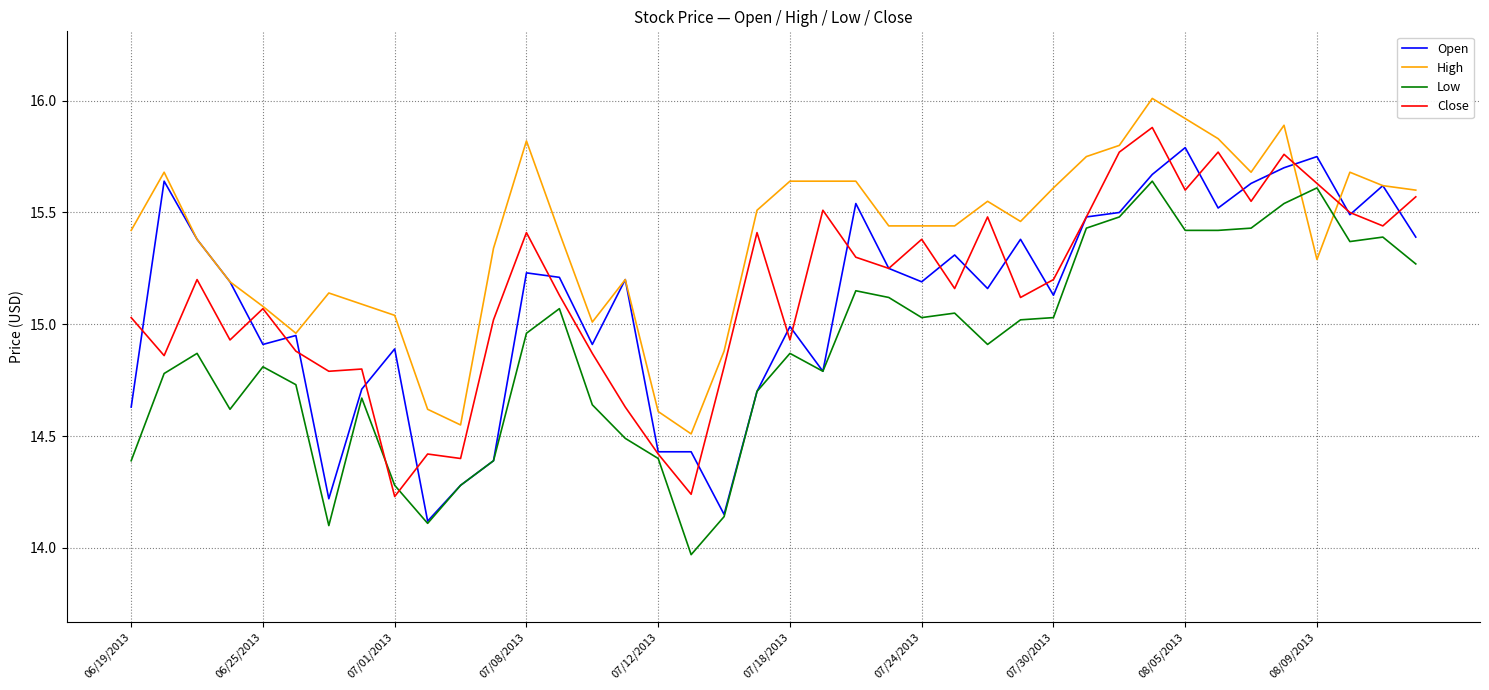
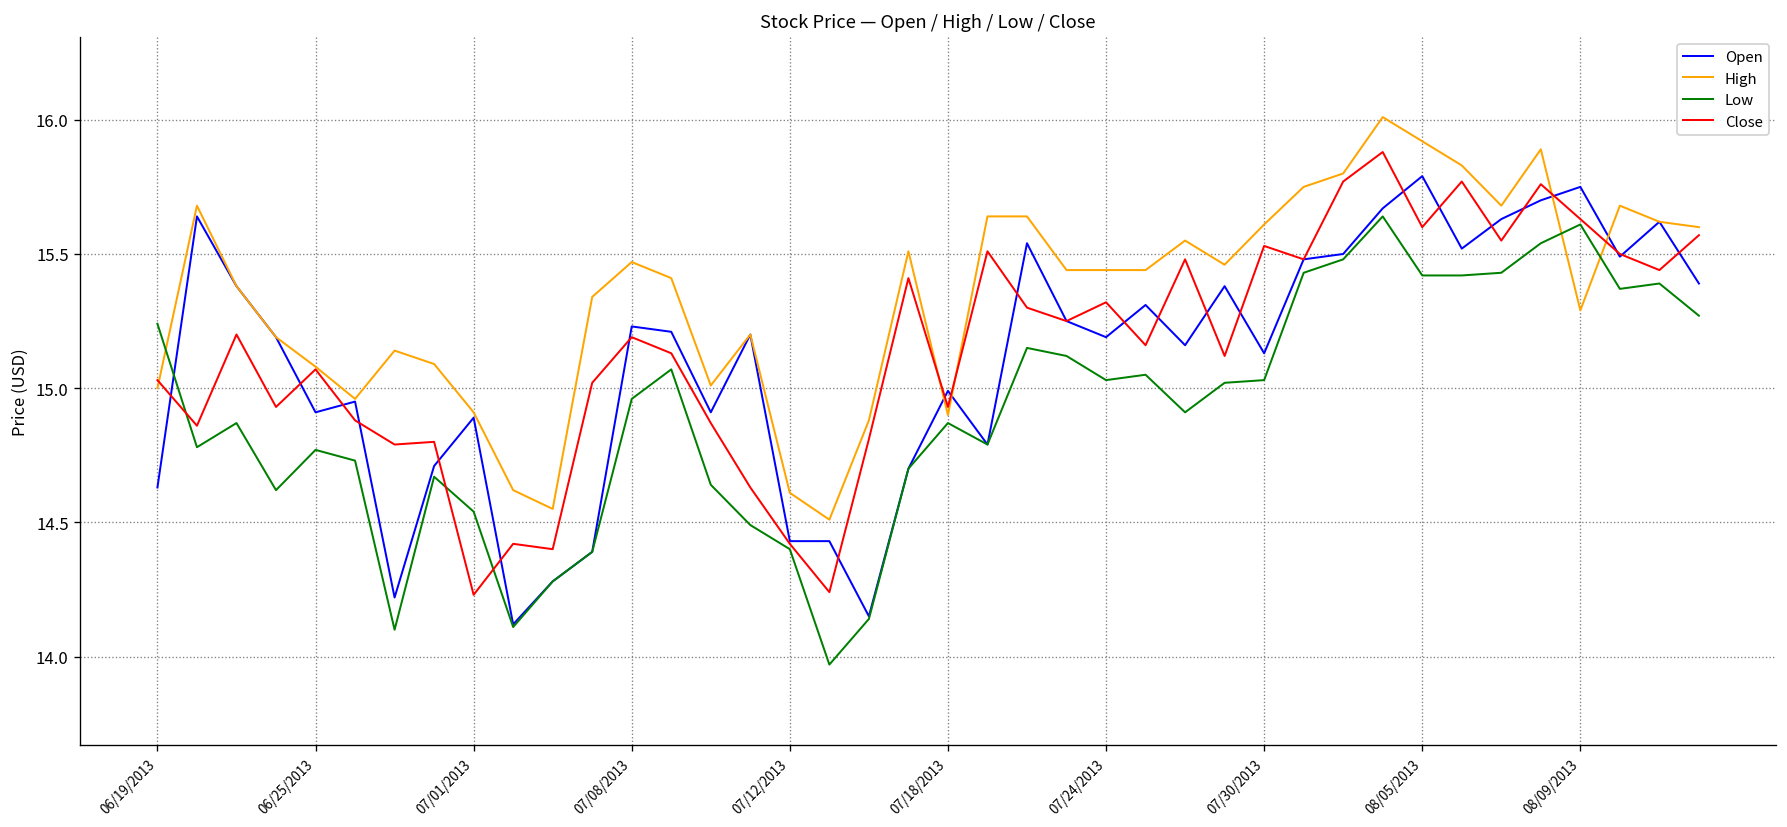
High, 06/19/2013: 15.42 -> 15.00
Low, 06/19/2013: 14.39 -> 15.24
Low, 06/25/2013: 14.81 -> 14.77
High, 07/01/2013: 15.04 -> 14.91
Low, 07/01/2013: 14.28 -> 14.54
High, 07/08/2013: 15.82 -> 15.47
Close, 07/08/2013: 15.41 -> 15.19
High, 07/18/2013: 15.64 -> 14.90
Close, 07/24/2013: 15.38 -> 15.32
Close, 07/30/2013: 15.20 -> 15.53
